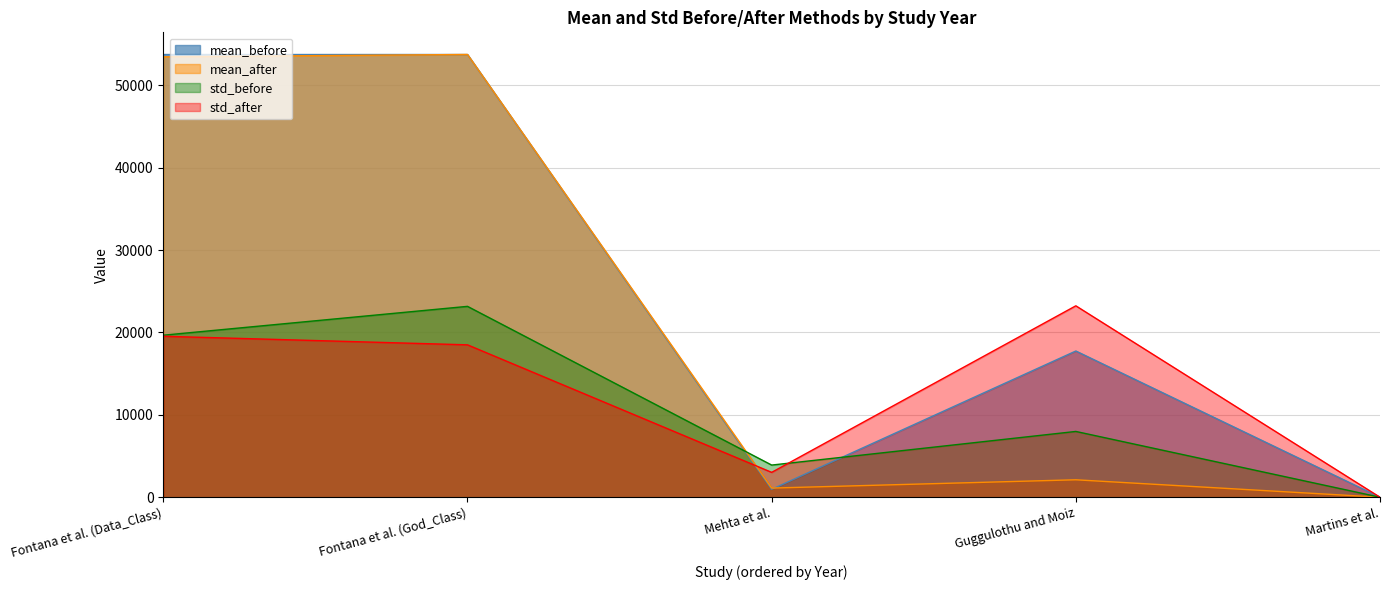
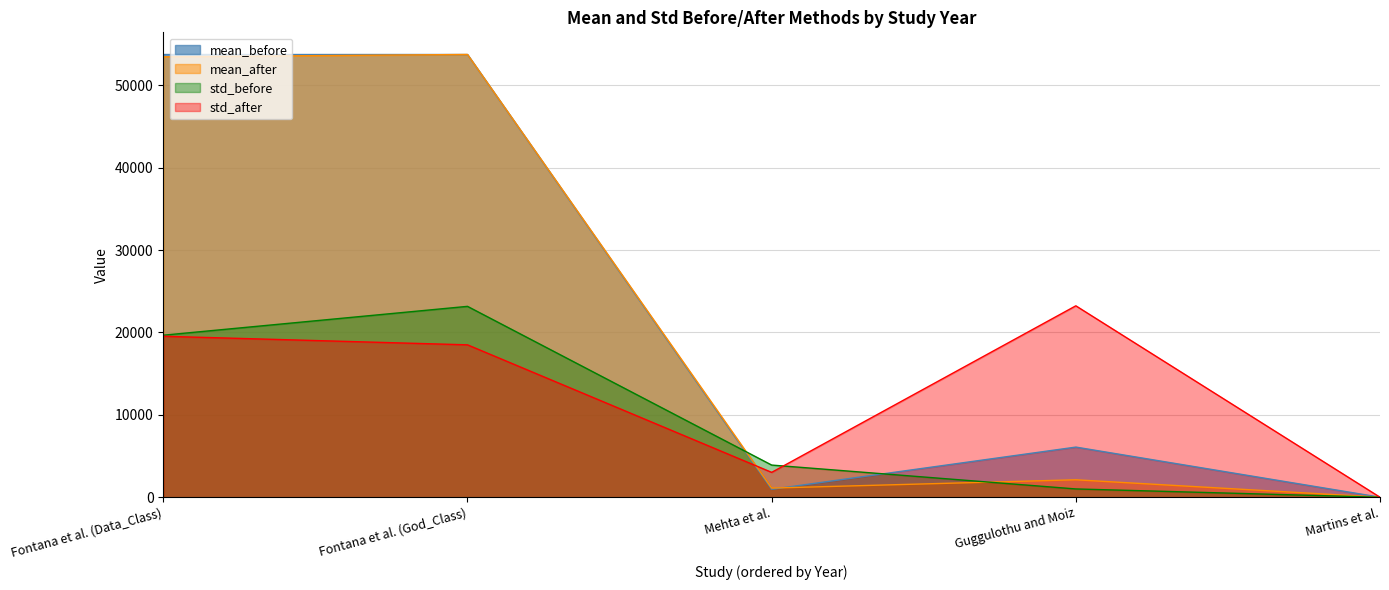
mean_before, Guggulothu and Moiz: 18000 -> 6000
std_before, Guggulothu and Moiz: 8000 -> 1000
